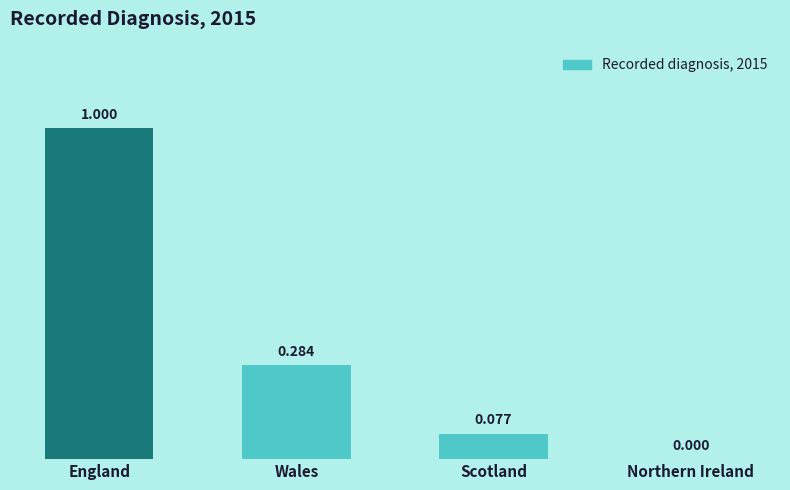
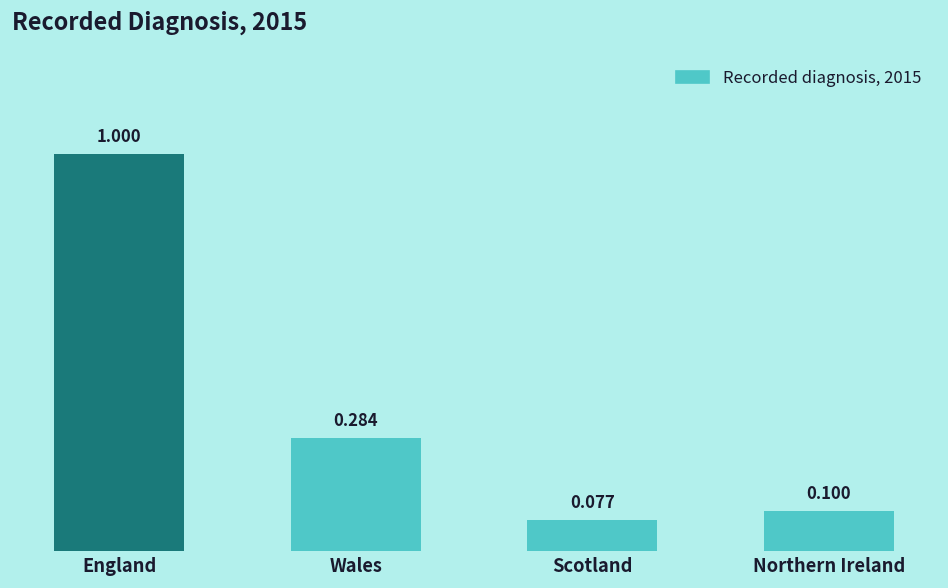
Northern Ireland: 0.000 -> 0.100
